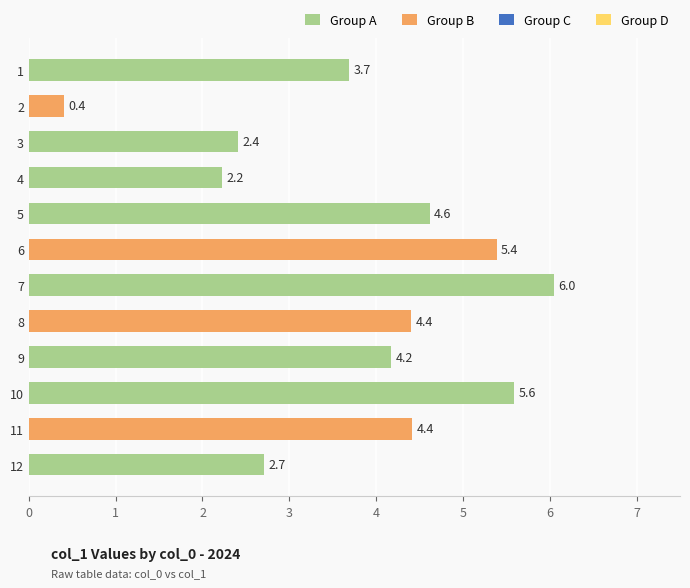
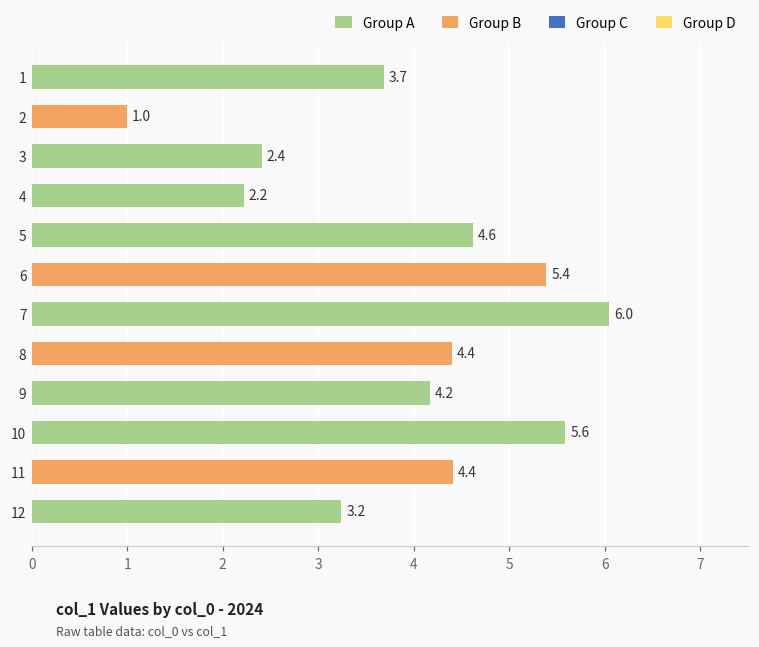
2: 0.4 -> 1.0
12: 2.7 -> 3.2
